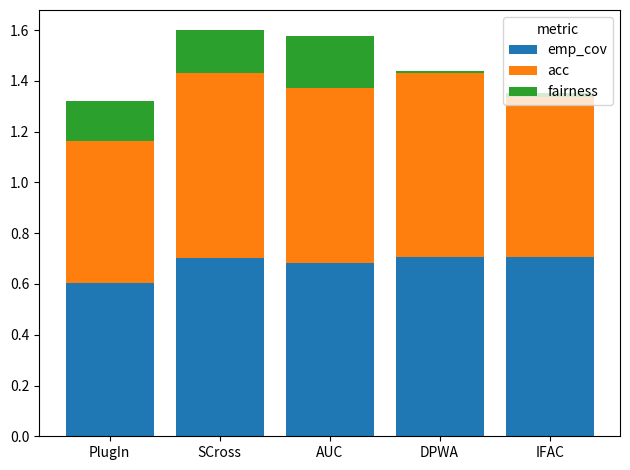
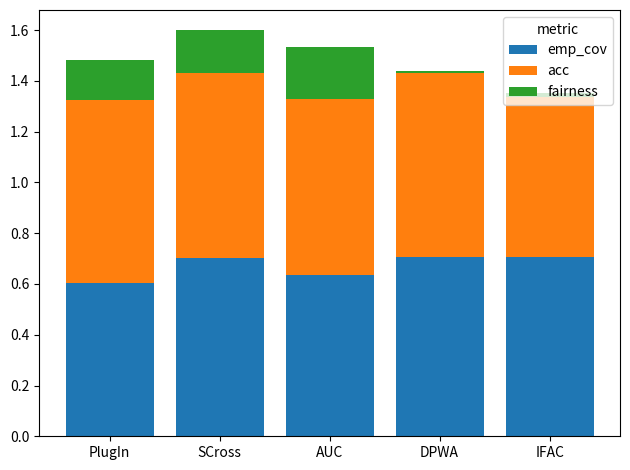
acc, PlugIn: 0.56 -> 0.72
emp_cov, AUC: 0.68 -> 0.64
